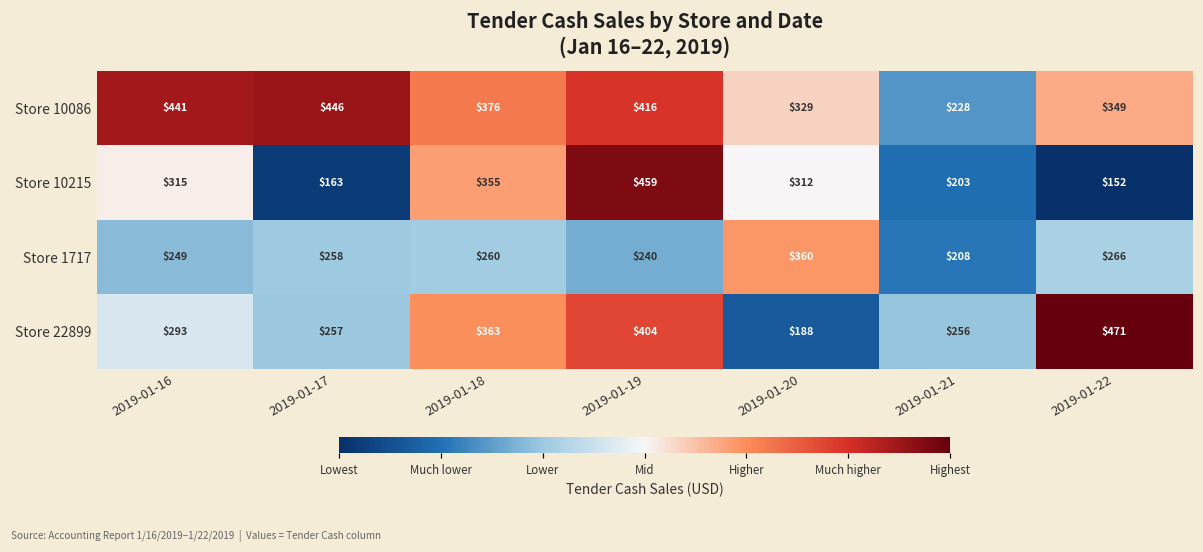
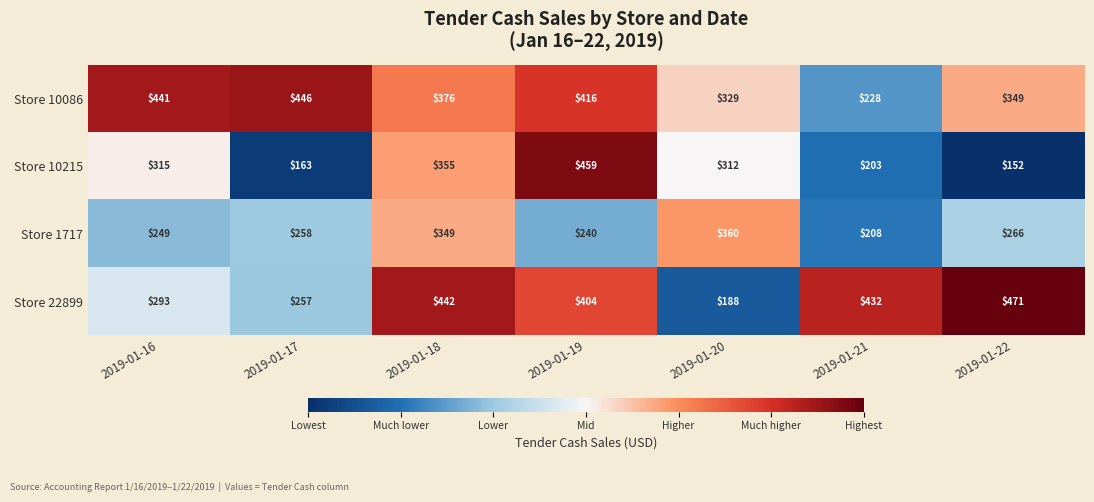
Store 1717, 2019-01-18: $260 -> $349
Store 22899, 2019-01-18: $363 -> $442
Store 22899, 2019-01-21: $256 -> $432
